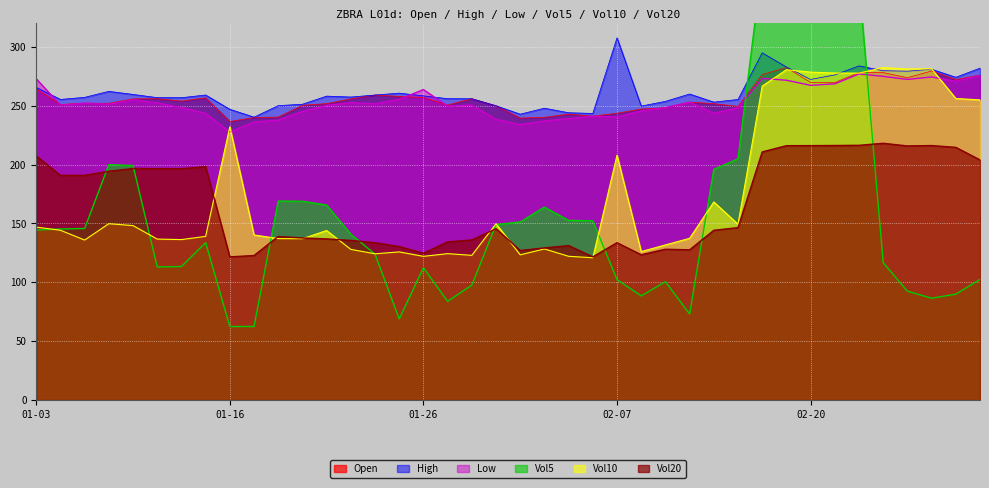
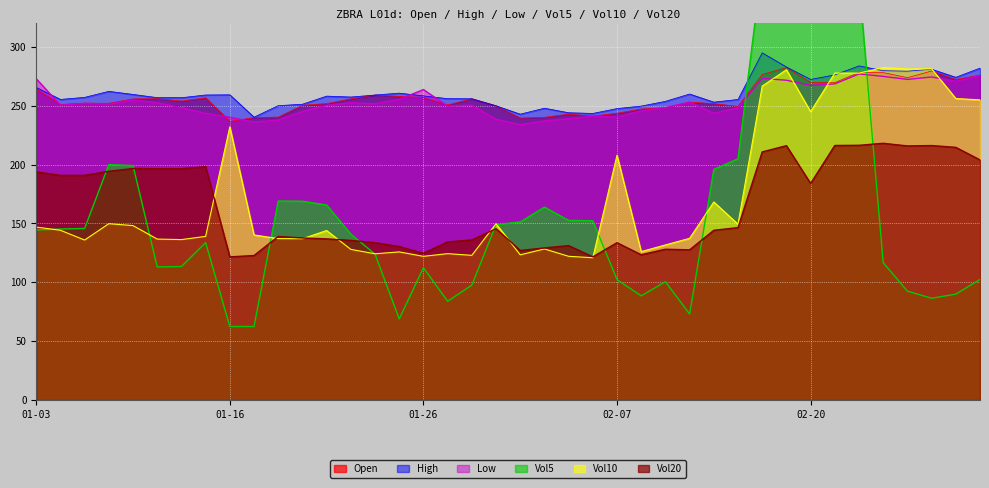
Vol20, 01-03: 207 -> 194
High, 01-16: 247 -> 259
Low, 01-16: 228 -> 240
High, 02-07: 308 -> 248
Vol10, 02-20: 279 -> 245
Vol20, 02-20: 216 -> 184
